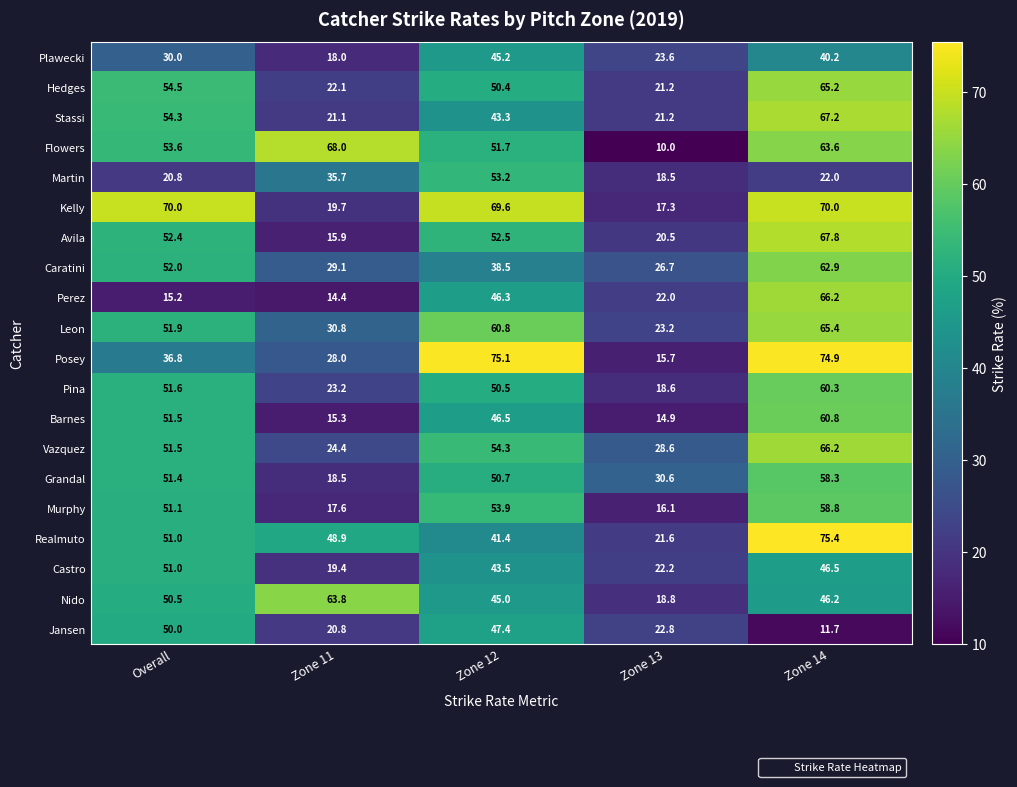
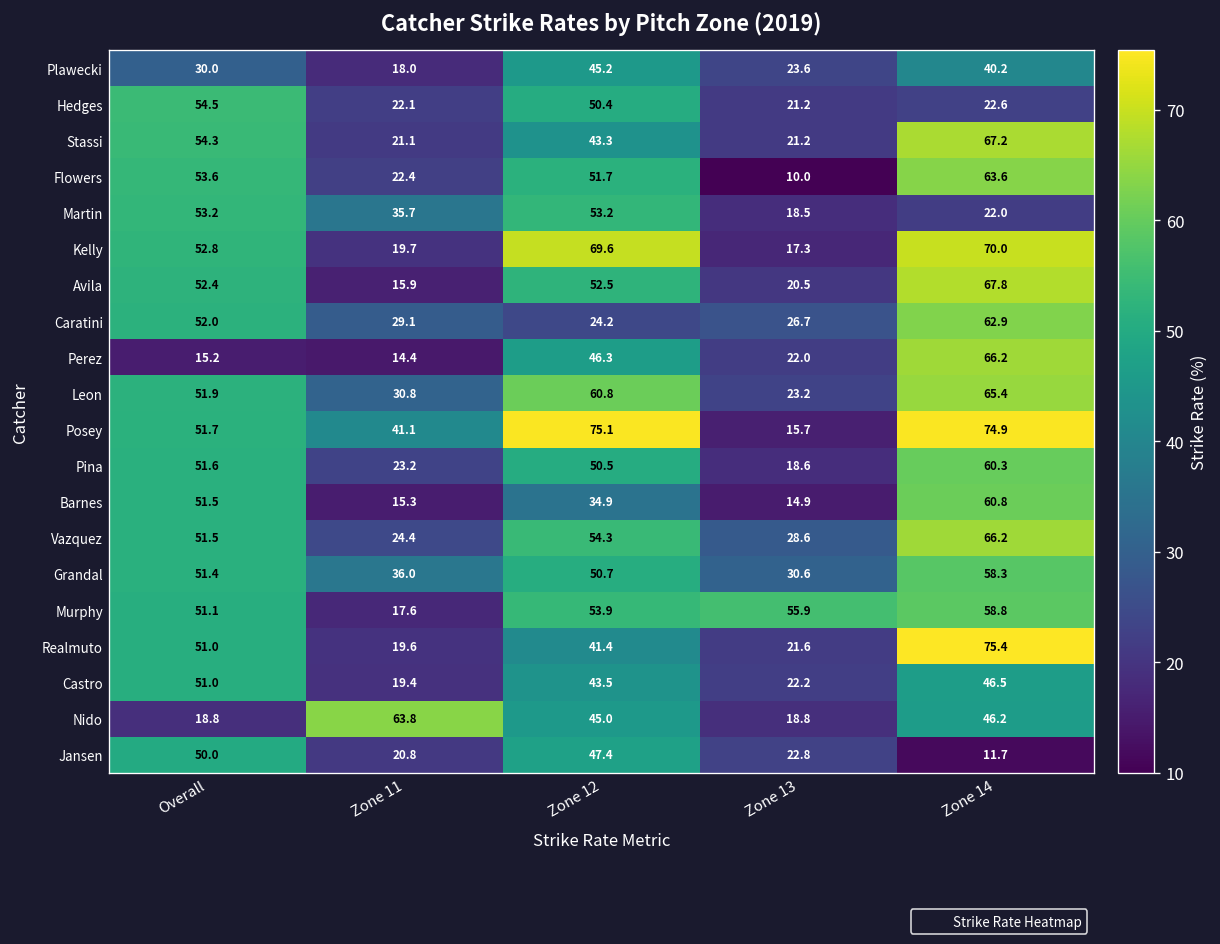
Hedges, Zone 14: 65.2 -> 22.6
Flowers, Zone 11: 68.0 -> 22.4
Martin, Overall: 20.8 -> 53.2
Kelly, Overall: 70.0 -> 52.8
Caratini, Zone 12: 38.5 -> 24.2
Posey, Overall: 36.8 -> 51.7
Posey, Zone 11: 28.0 -> 41.1
Barnes, Zone 12: 46.5 -> 34.9
Grandal, Zone 11: 18.5 -> 36.0
Murphy, Zone 13: 16.1 -> 55.9
Realmuto, Zone 11: 48.9 -> 19.6
Nido, Overall: 50.5 -> 18.8
